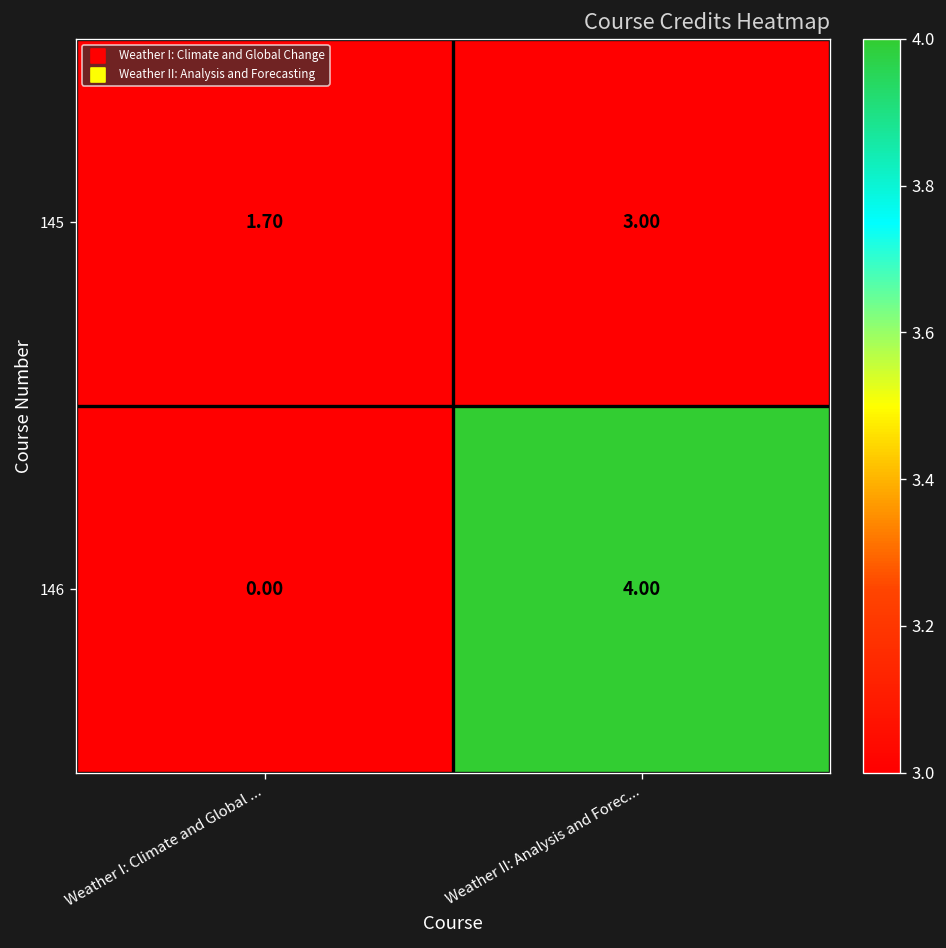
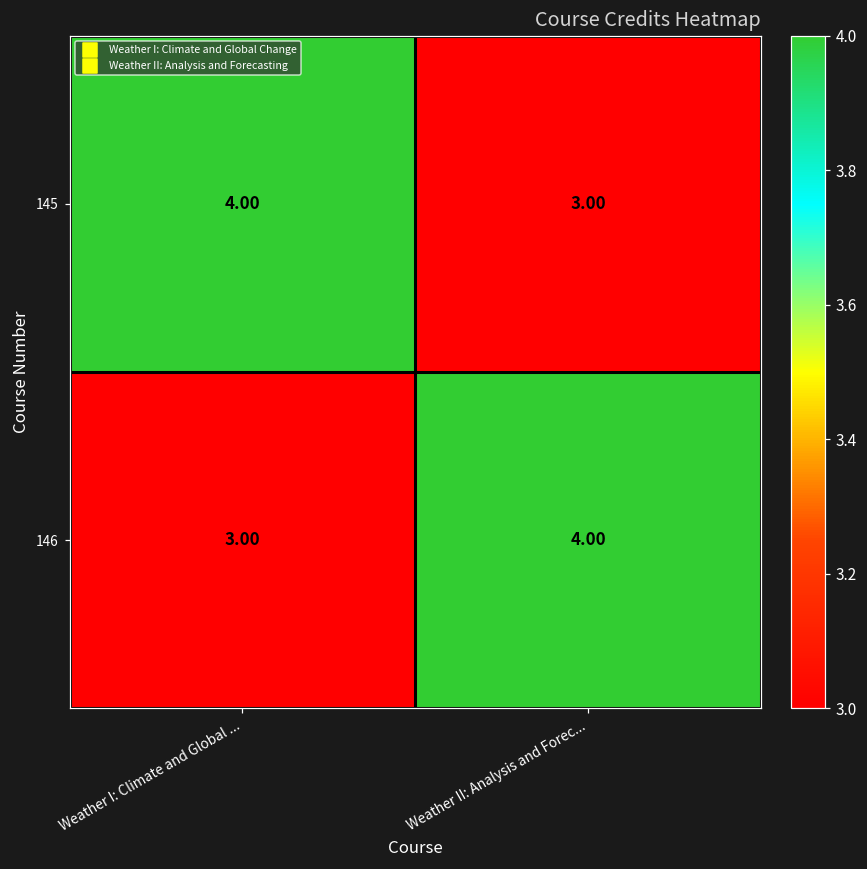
145, Weather I: Climate and Global ...: 1.70 -> 4.00
146, Weather I: Climate and Global ...: 0.00 -> 3.00
